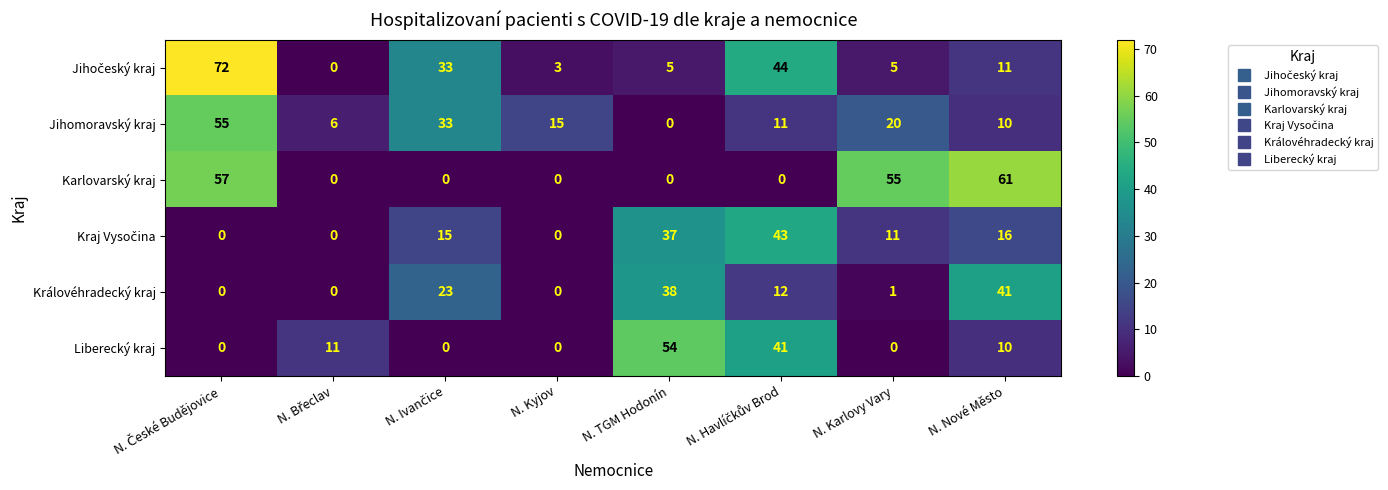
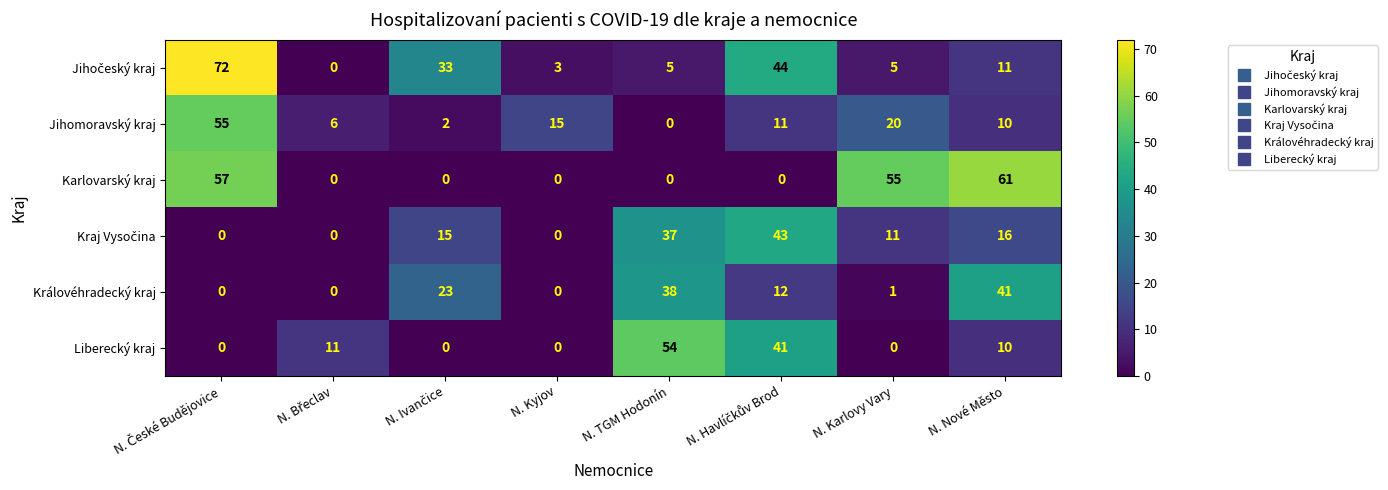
Jihomoravský kraj, N. Ivančice: 33 -> 2
